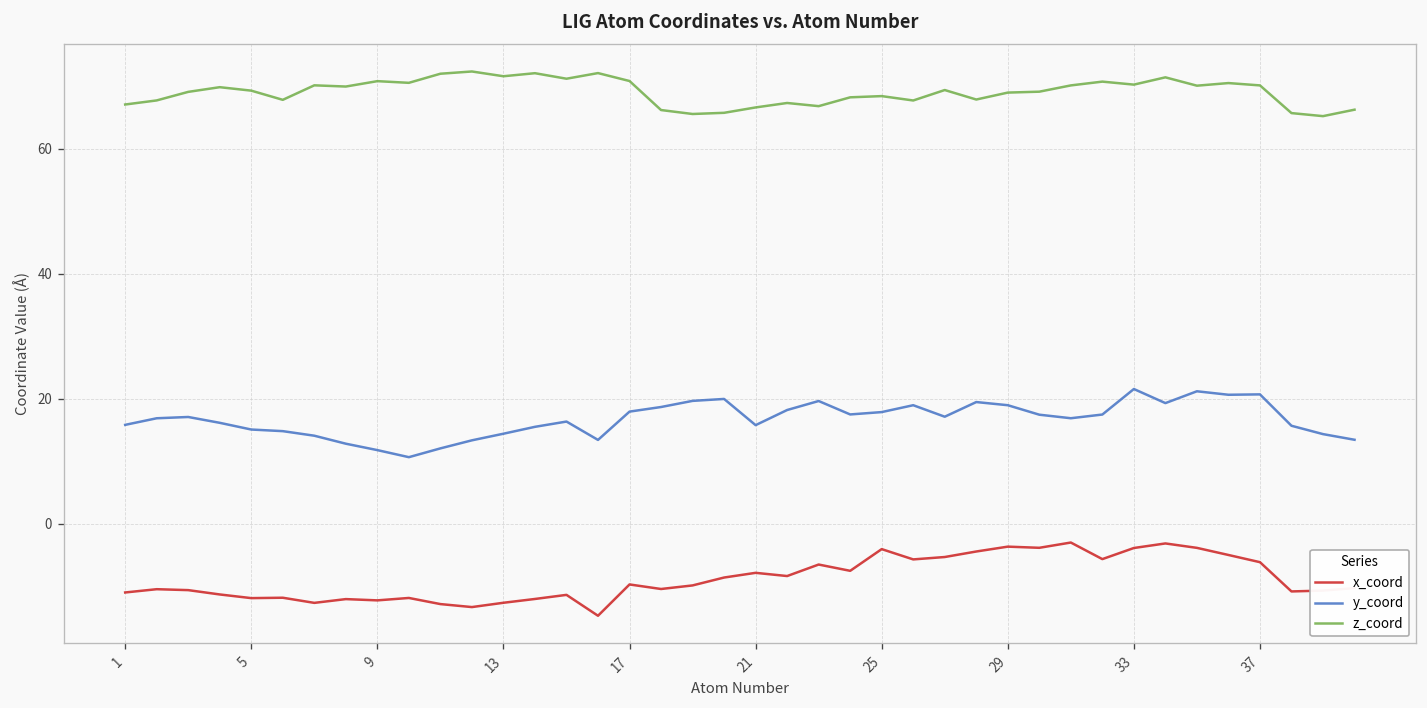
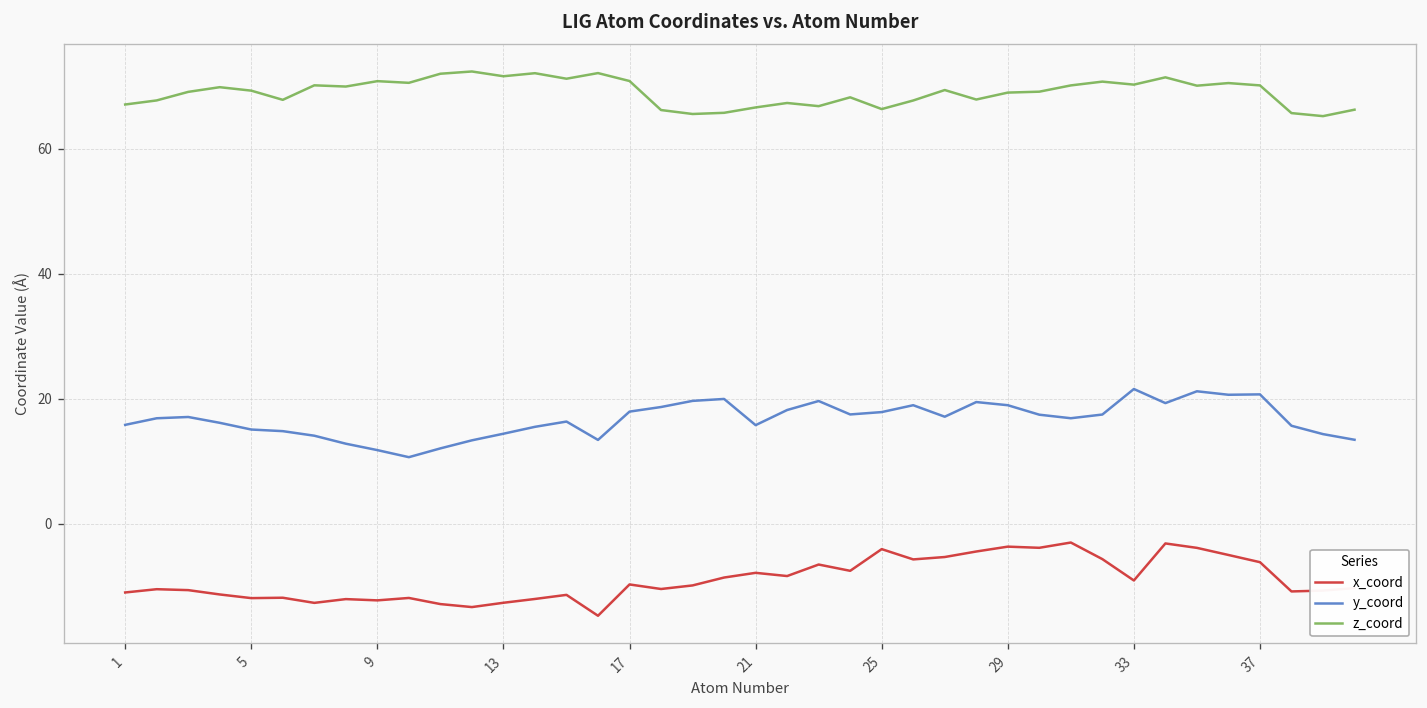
z_coord, 25: 68 -> 66
x_coord, 33: -4 -> -9
